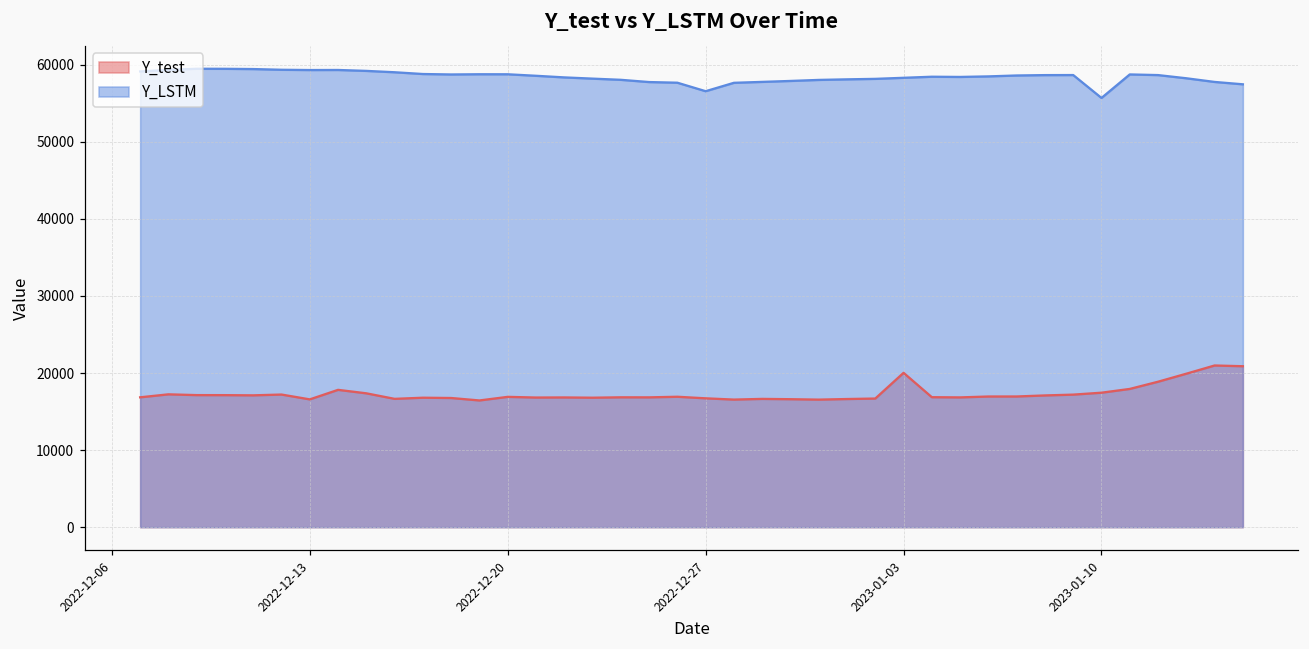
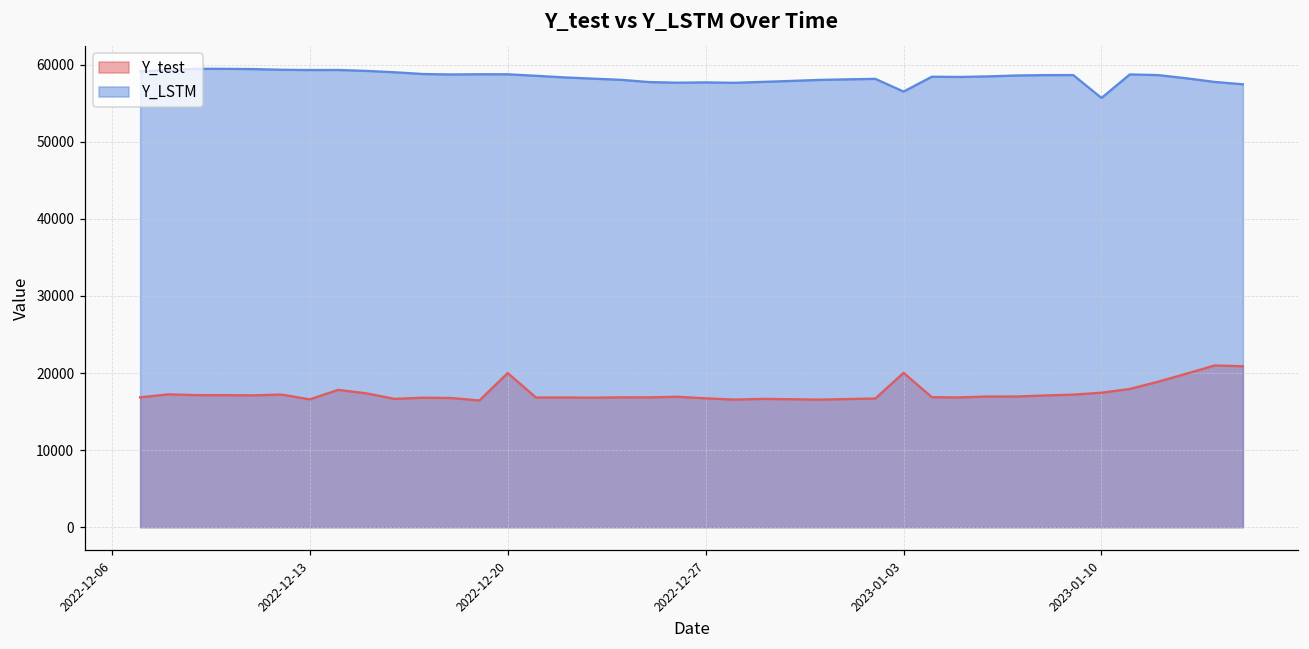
Y_test, 2022-12-20: 17000 -> 20000
Y_LSTM, 2022-12-27: 57000 -> 58000
Y_LSTM, 2023-01-03: 58000 -> 57000
